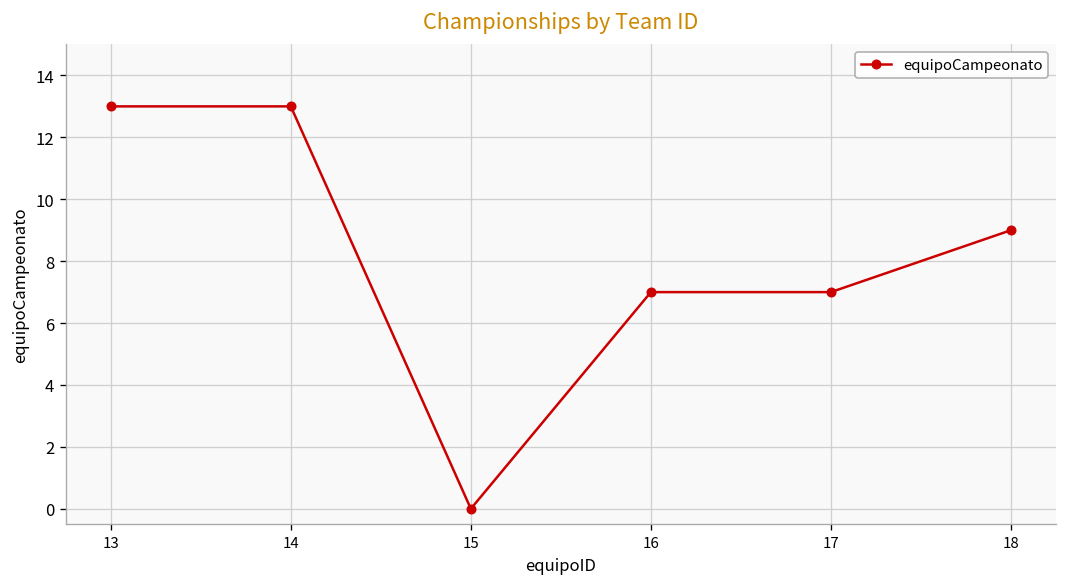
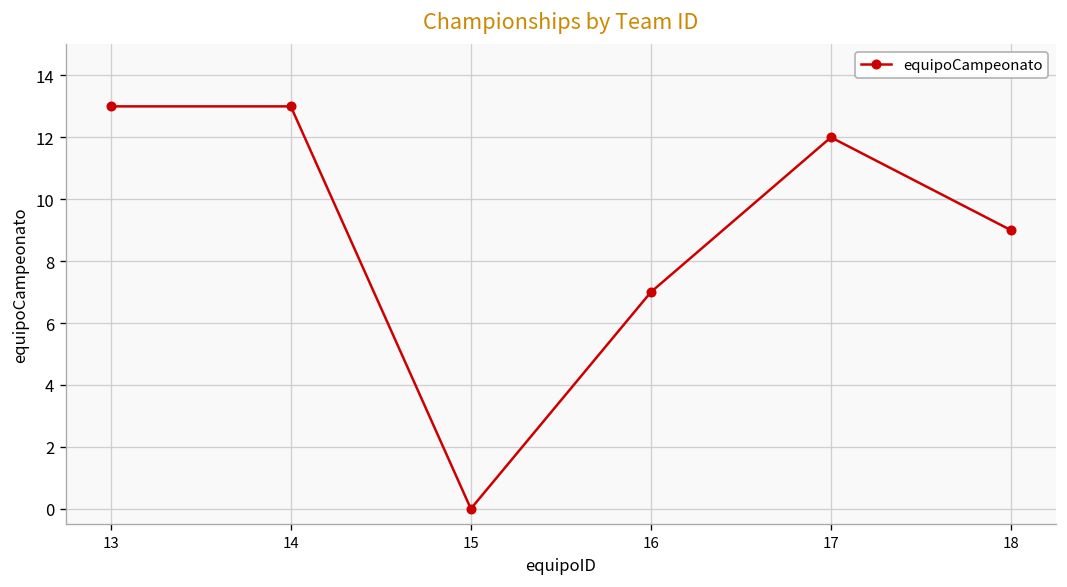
17: 7 -> 12
